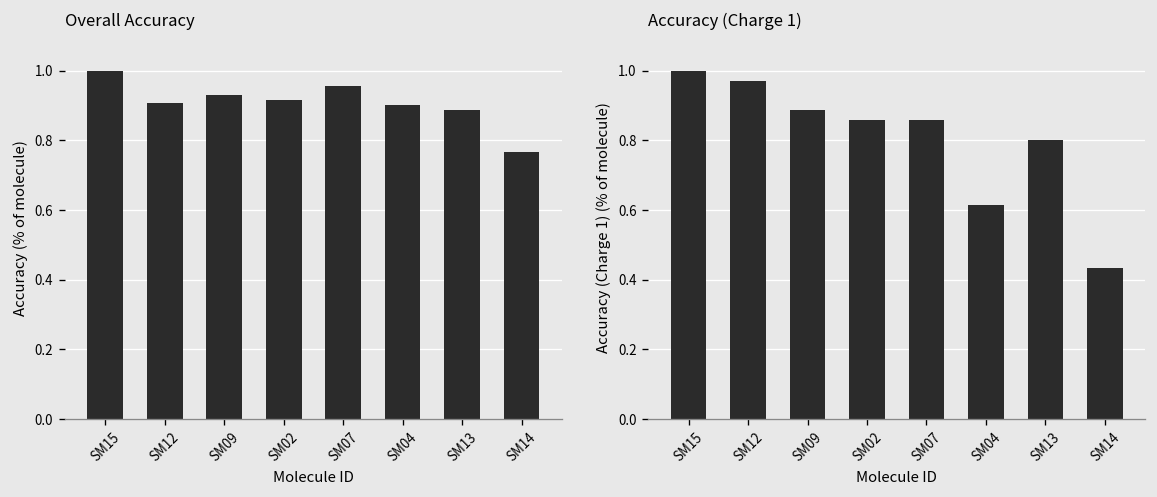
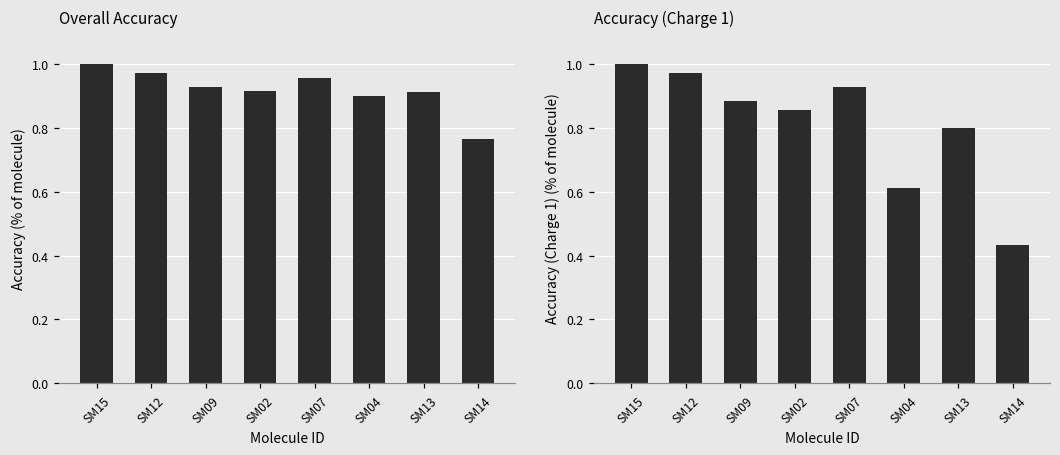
Overall Accuracy, SM12: 0.91 -> 0.97
Overall Accuracy, SM13: 0.89 -> 0.91
Accuracy (Charge 1), SM07: 0.86 -> 0.93
